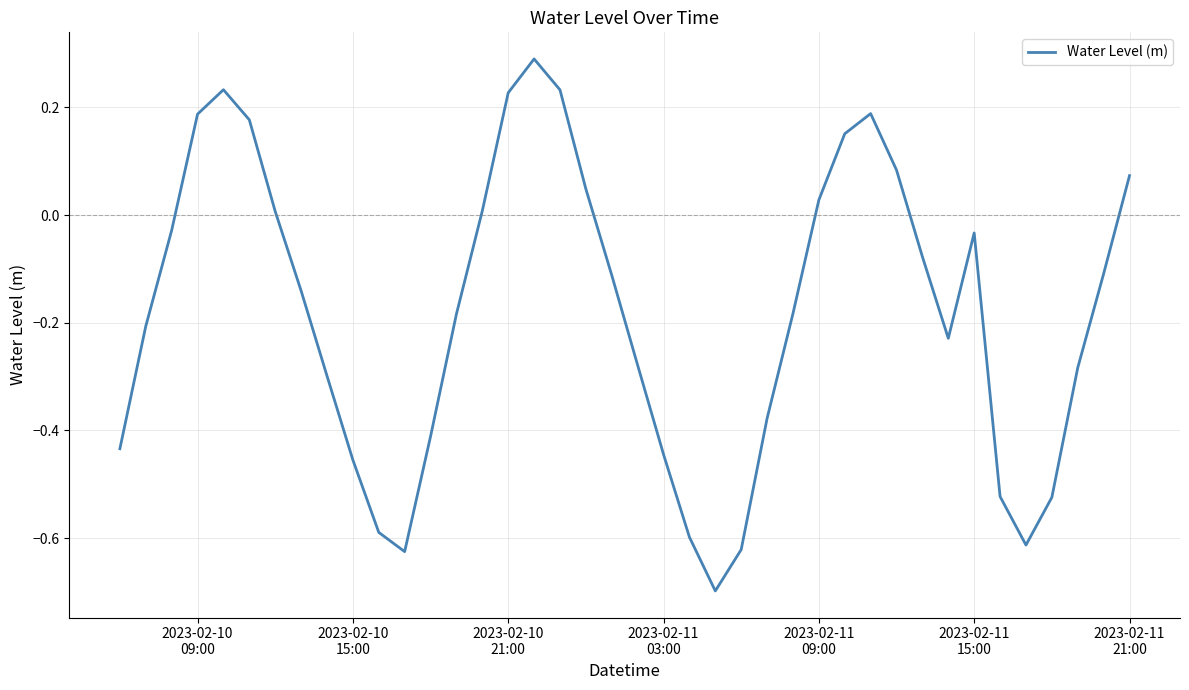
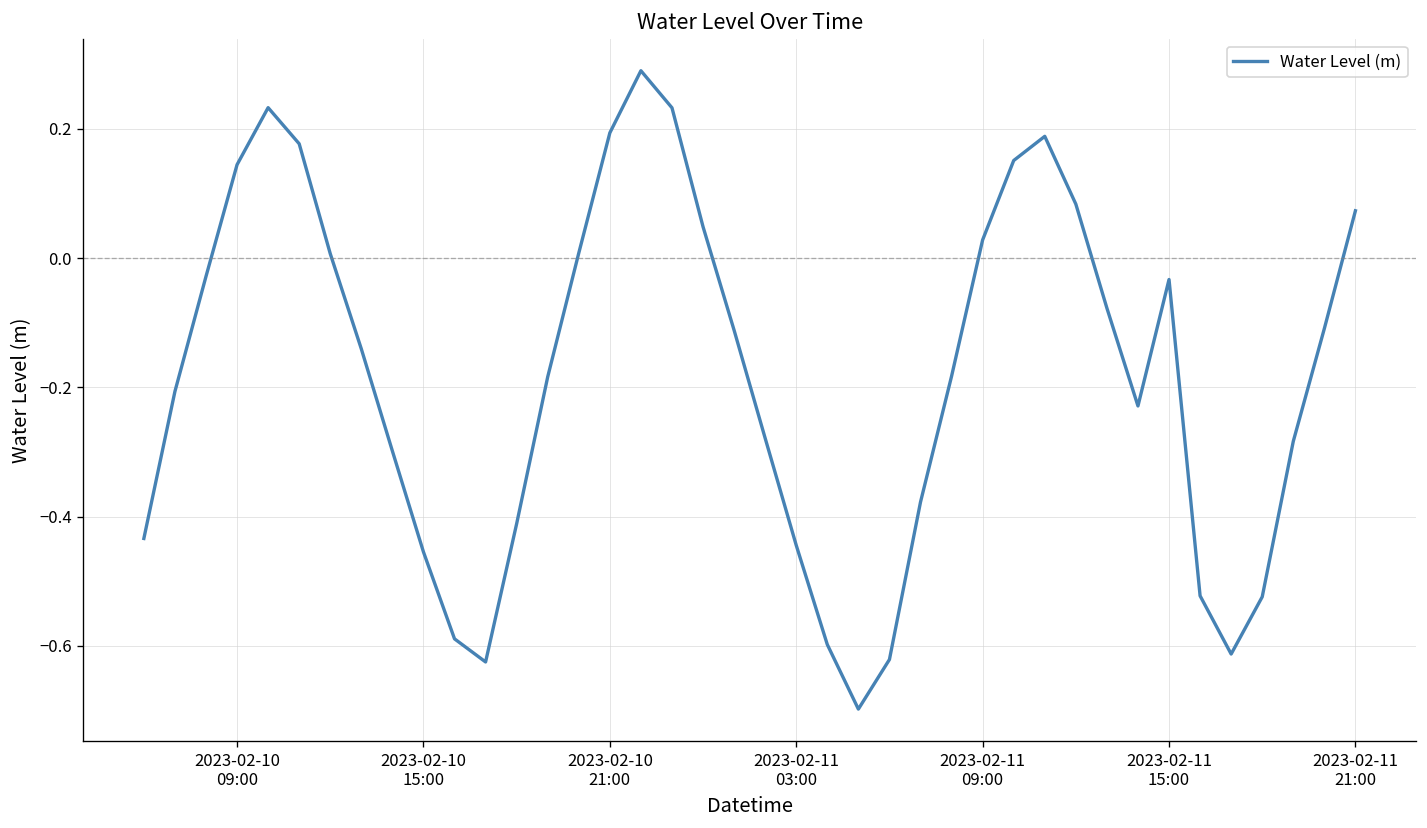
2023-02-10 09:00: 0.19 -> 0.14
2023-02-10 21:00: 0.23 -> 0.19
